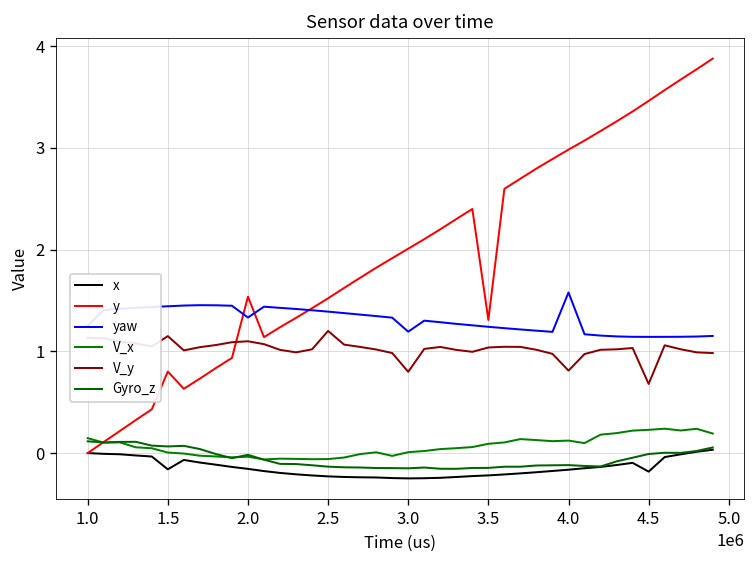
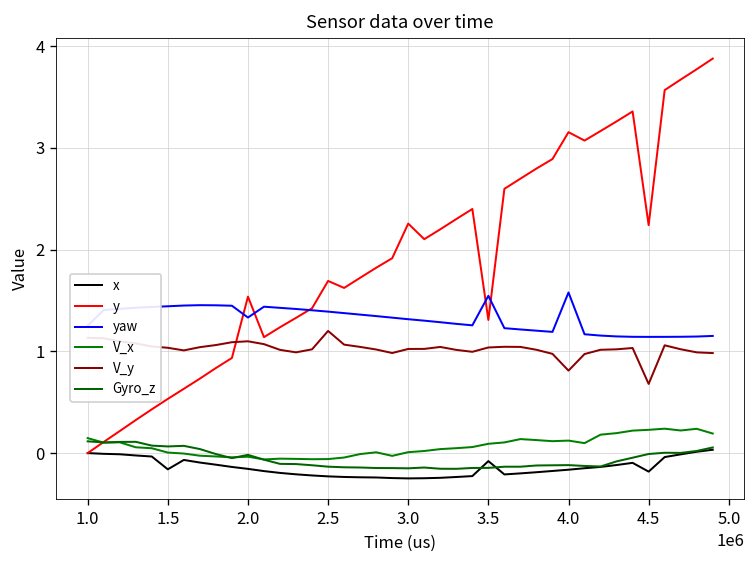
y, 1.5: 0.8 -> 0.5
V_y, 1.5: 1.2 -> 1.0
y, 2.5: 1.5 -> 1.7
y, 3.0: 2.0 -> 2.3
yaw, 3.0: 1.2 -> 1.3
V_y, 3.0: 0.8 -> 1.0
x, 3.5: -0.2 -> -0.1
yaw, 3.5: 1.2 -> 1.5
y, 4.0: 3.0 -> 3.2
y, 4.5: 3.5 -> 2.2
